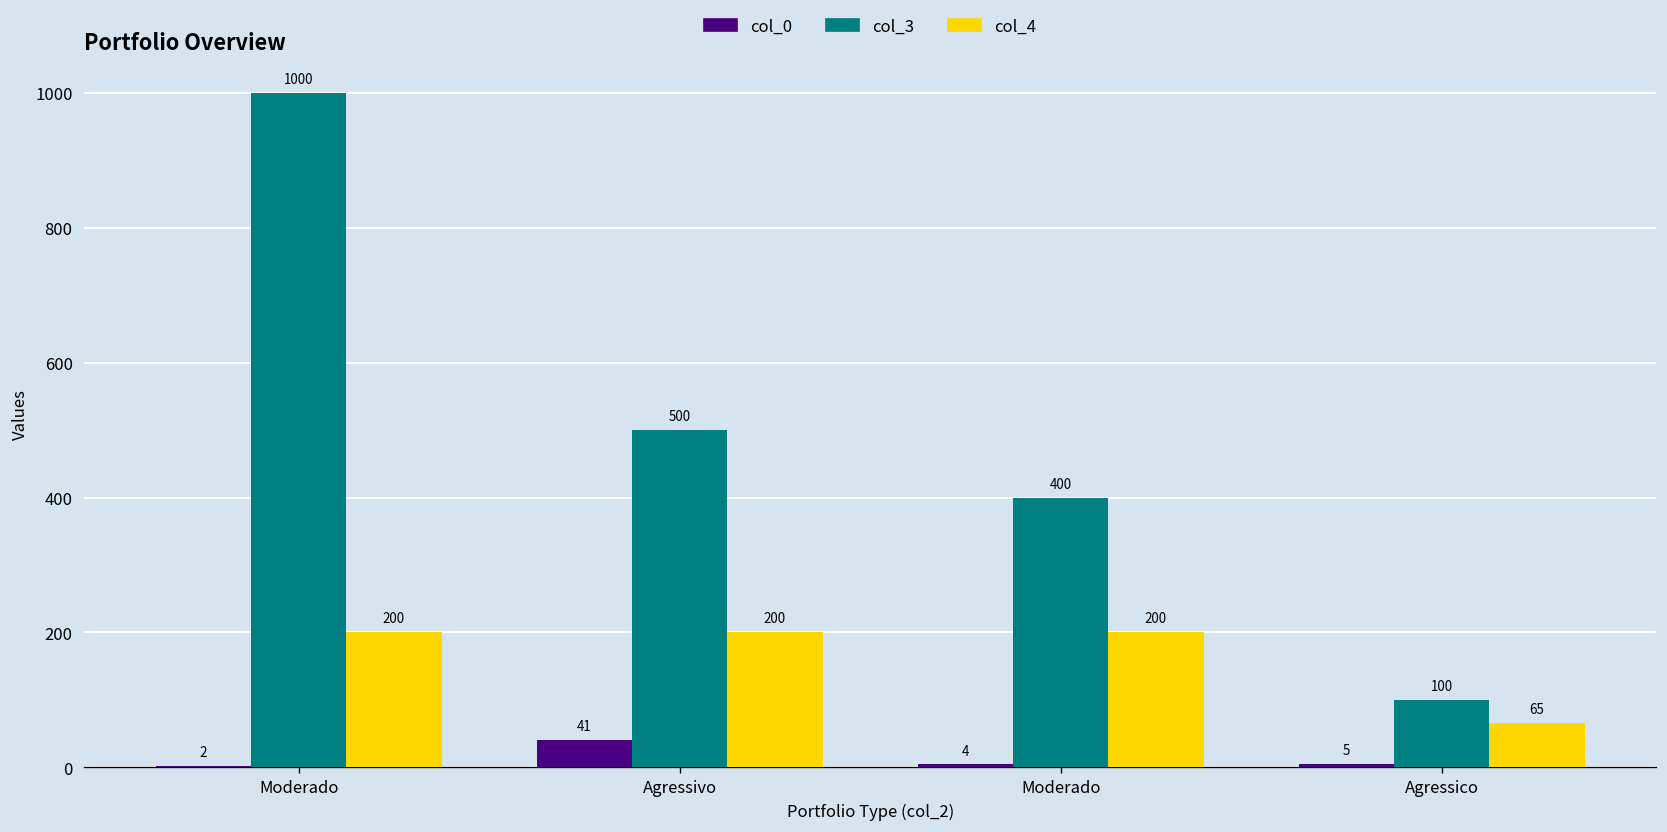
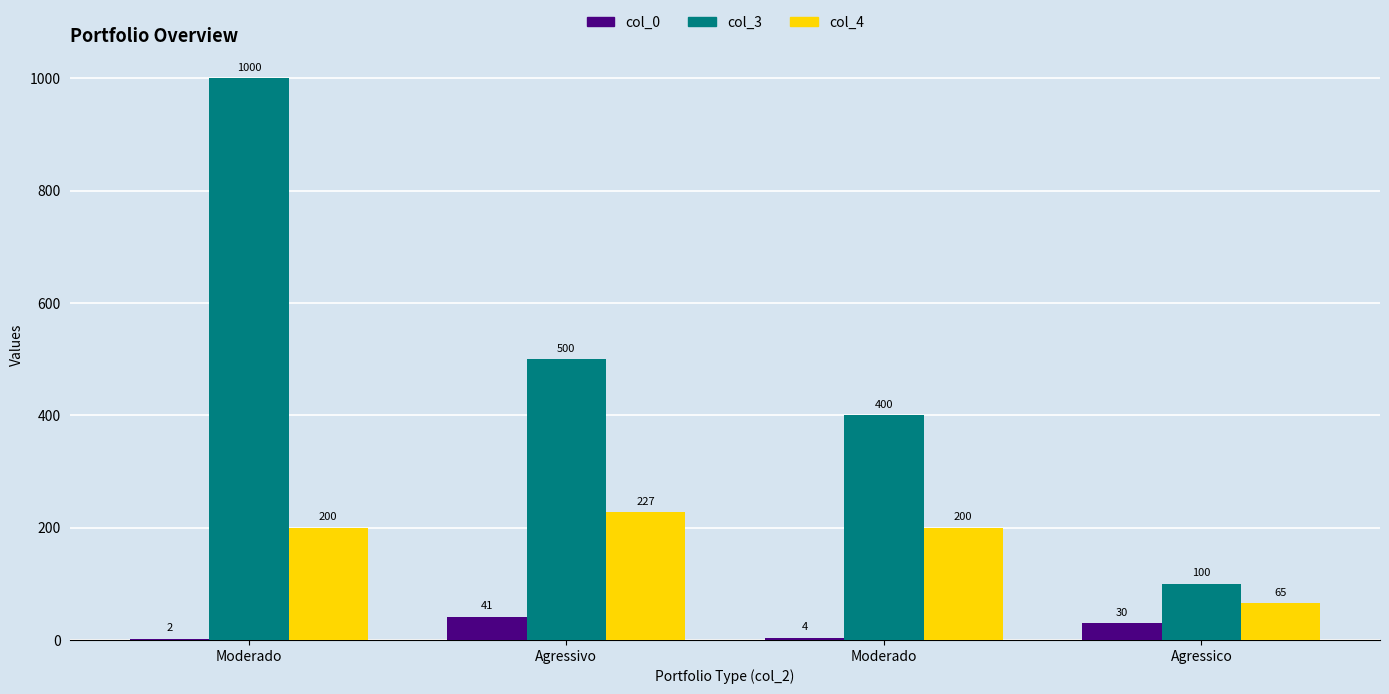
col_4, Agressivo: 200 -> 227
col_0, Agressico: 5 -> 30
